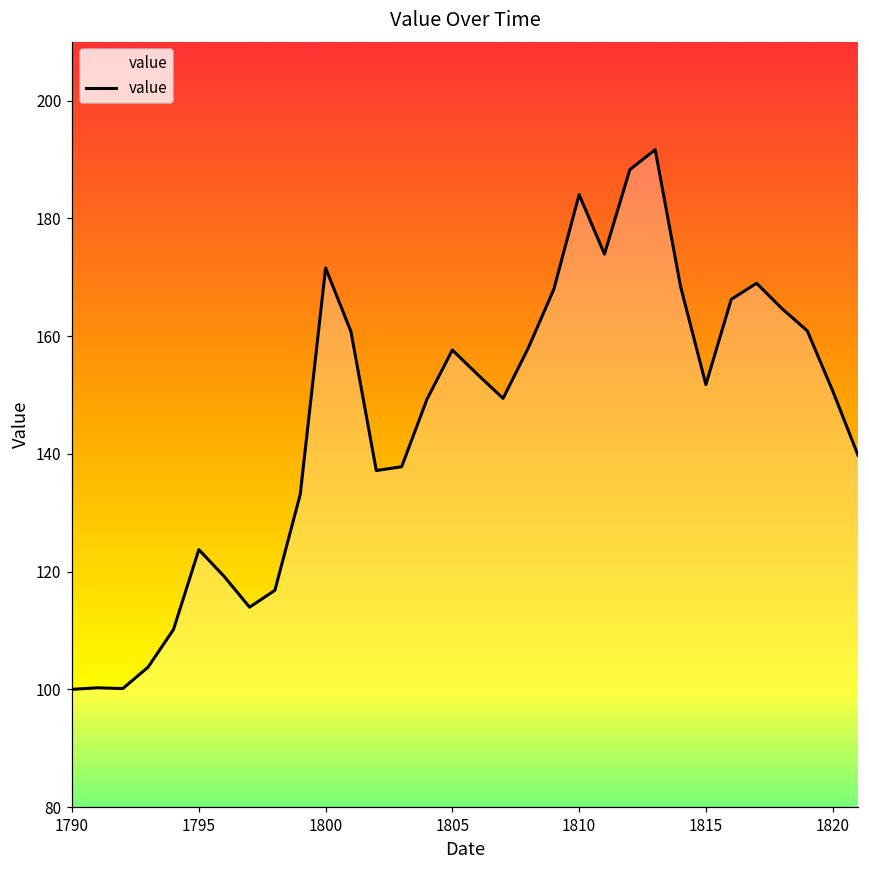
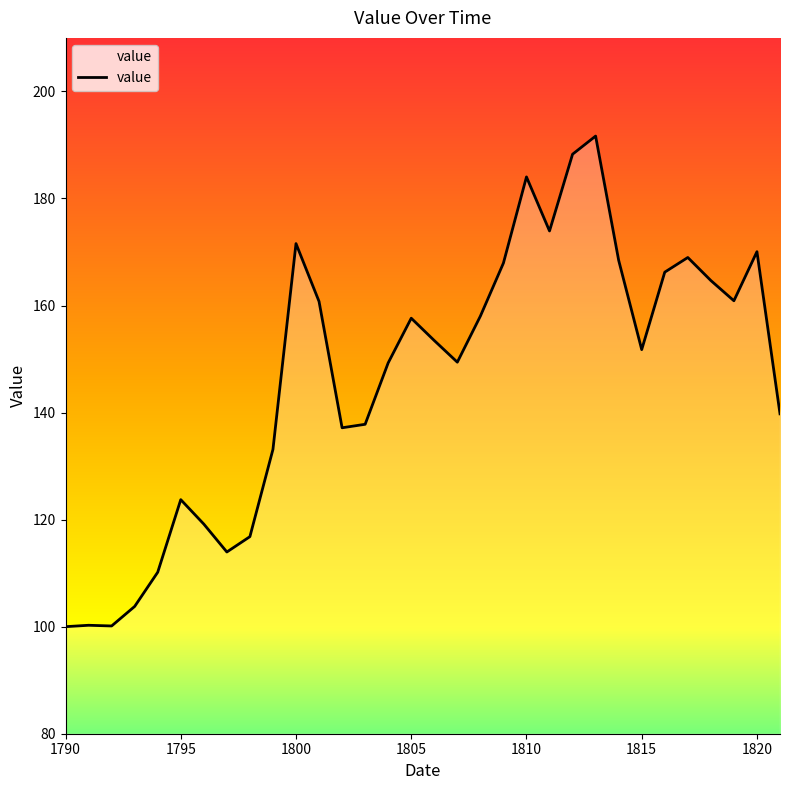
1820: 151 -> 170
